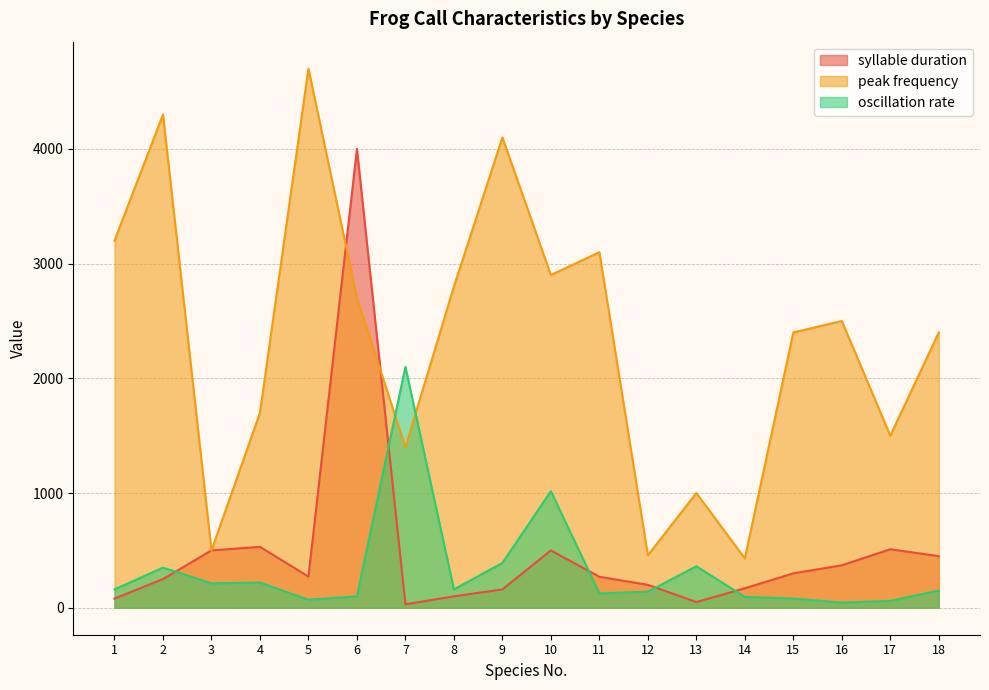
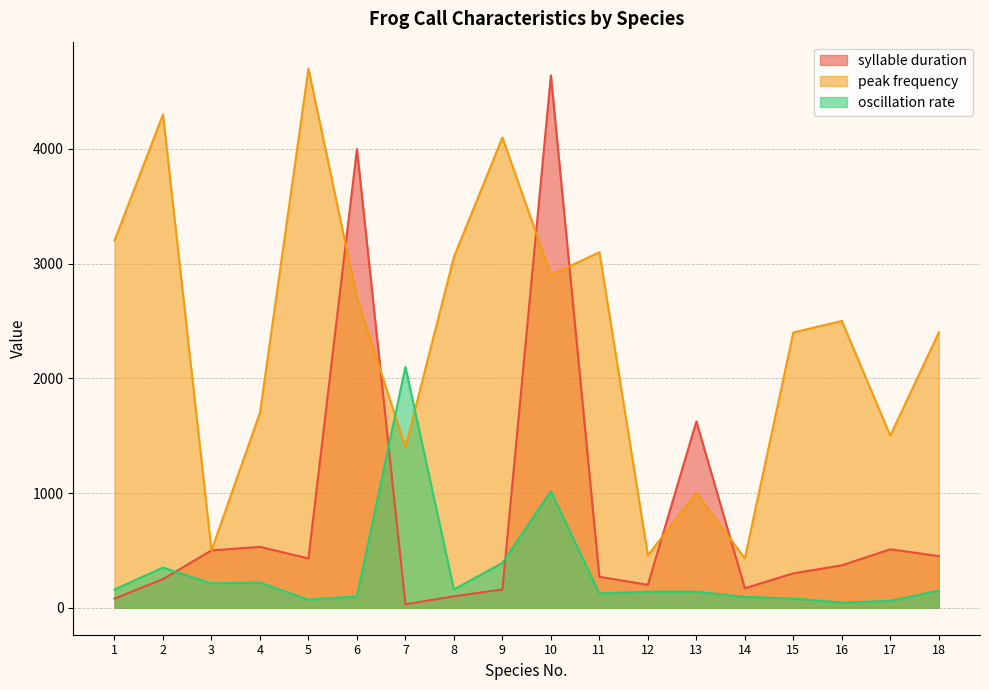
syllable duration, 5: 270 -> 430
peak frequency, 8: 2800 -> 3060
syllable duration, 10: 500 -> 4640
syllable duration, 13: 50 -> 1620
oscillation rate, 13: 360 -> 140
